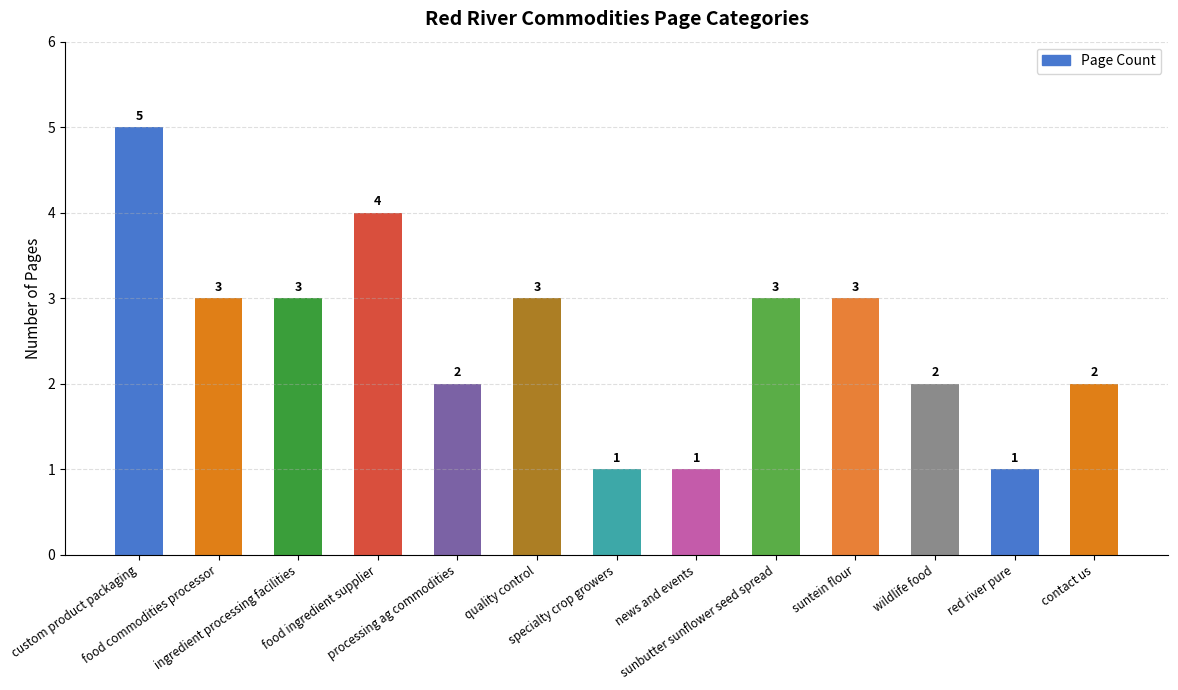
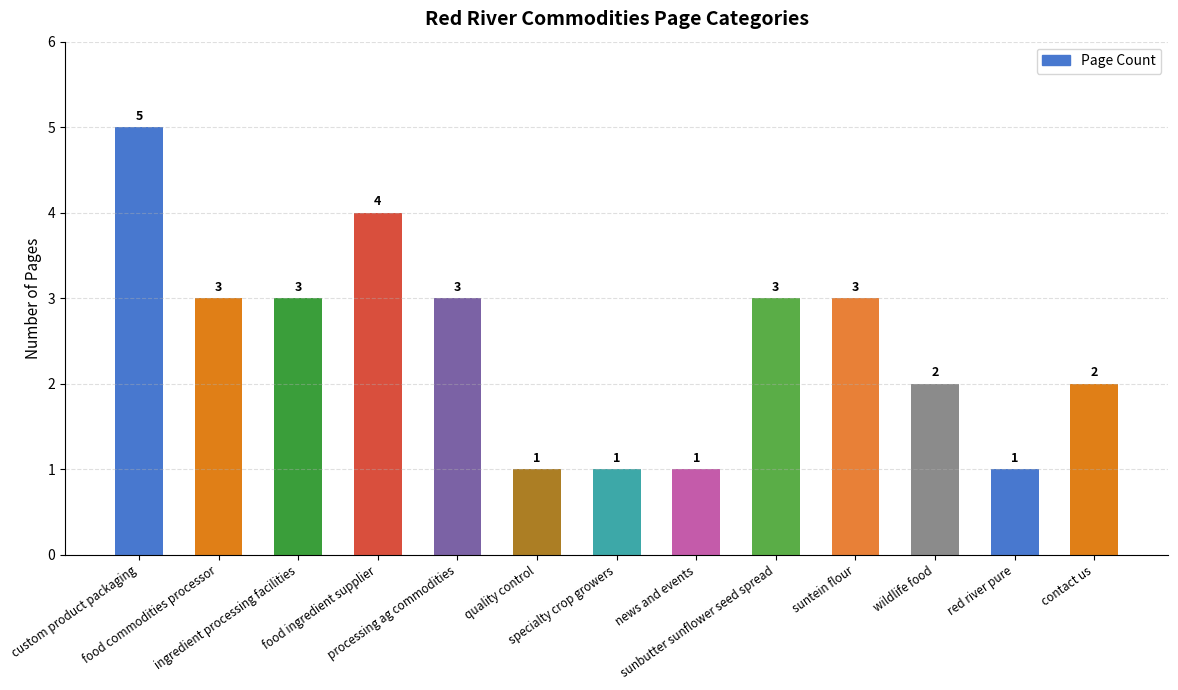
processing ag commodities: 2 -> 3
quality control: 3 -> 1
